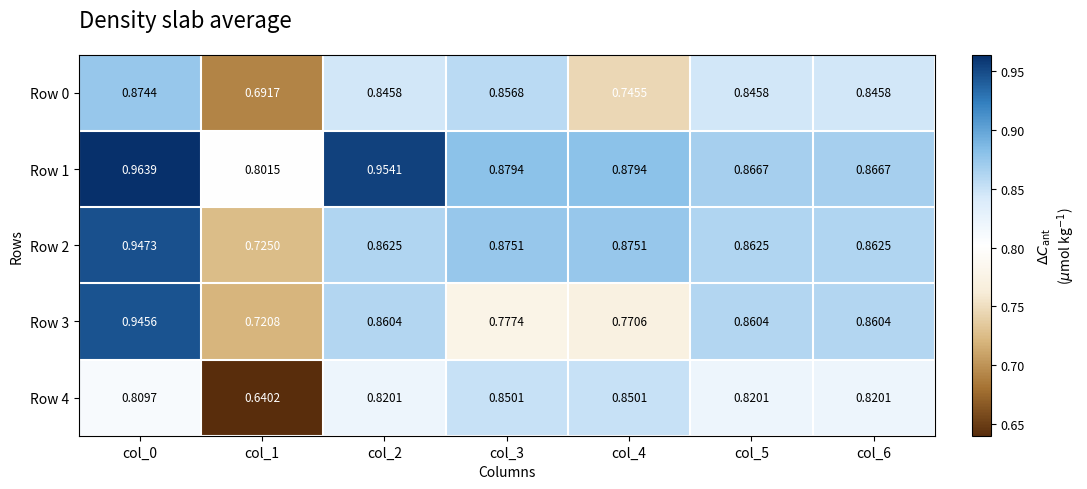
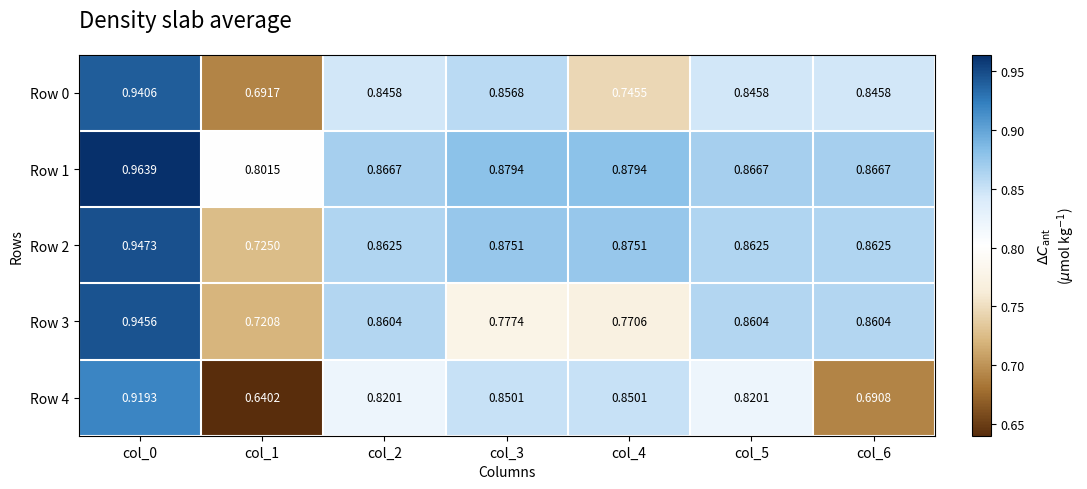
Row 0, col_0: 0.8744 -> 0.9406
Row 1, col_2: 0.9541 -> 0.8667
Row 4, col_0: 0.8097 -> 0.9193
Row 4, col_6: 0.8201 -> 0.6908
